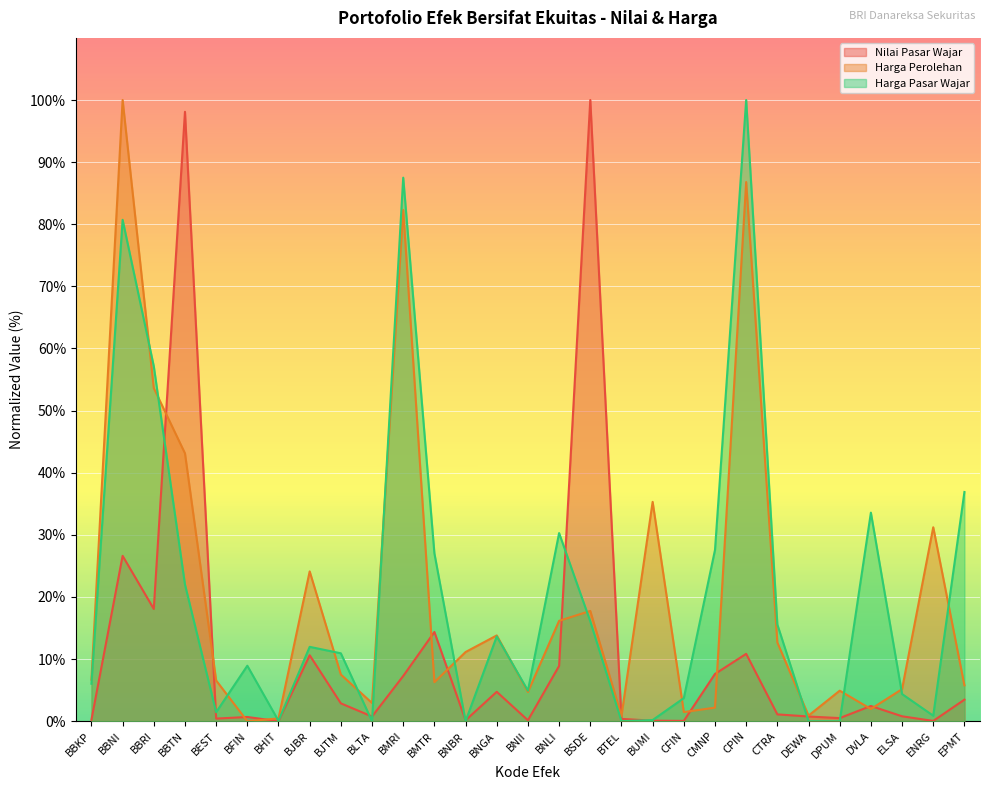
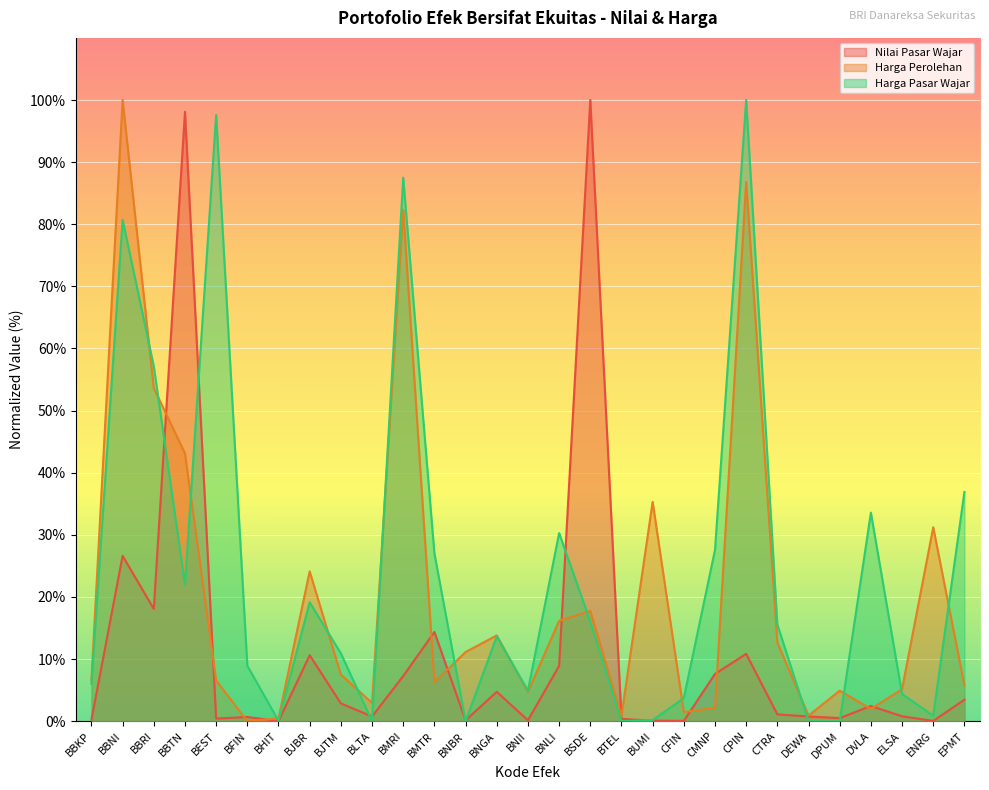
Harga Pasar Wajar, BEST: 1% -> 98%
Harga Pasar Wajar, BJBR: 12% -> 19%
